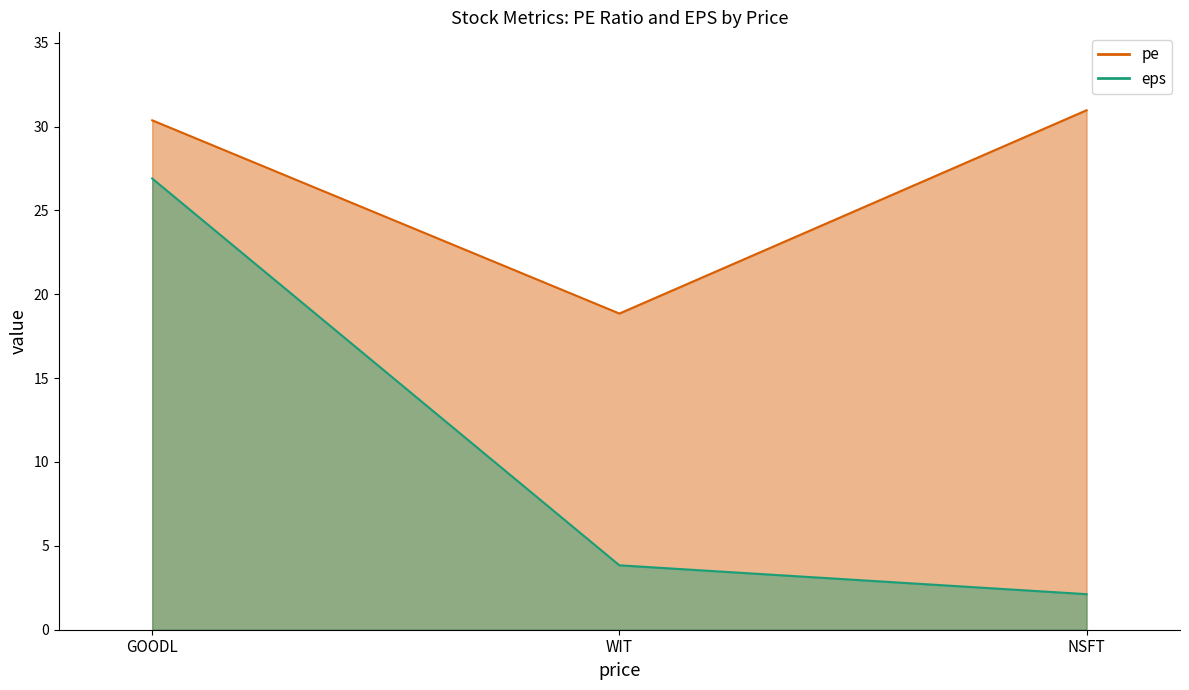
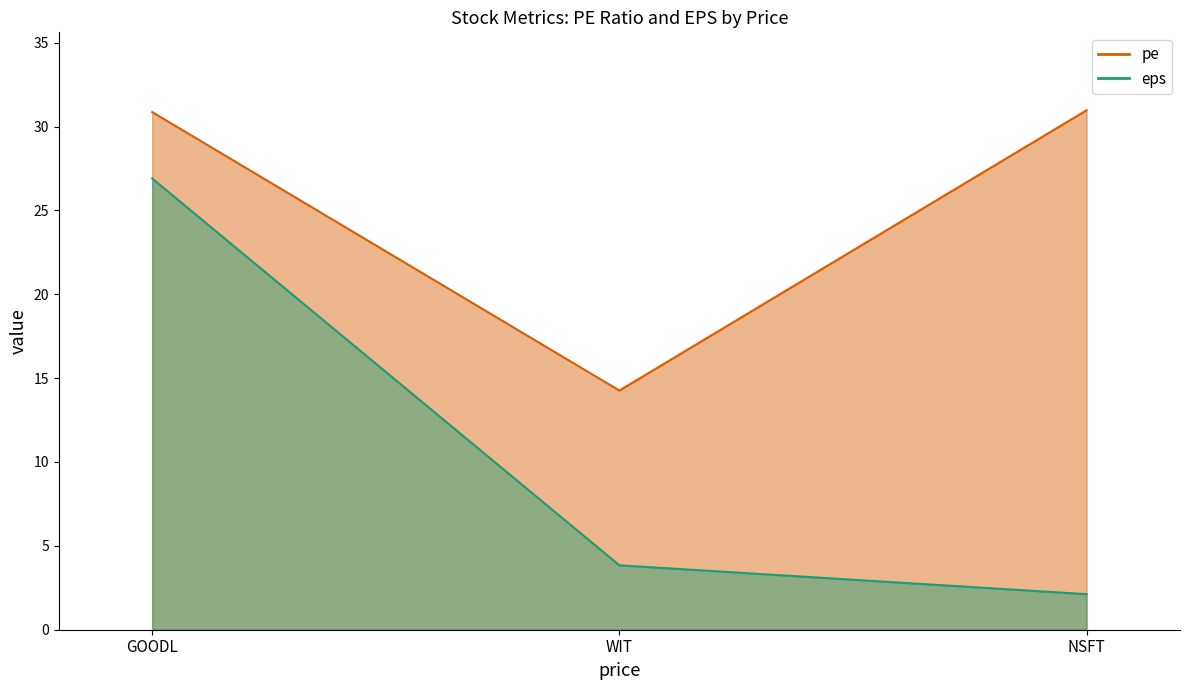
pe, GOODL: 30.4 -> 30.9
pe, WIT: 18.9 -> 14.3
